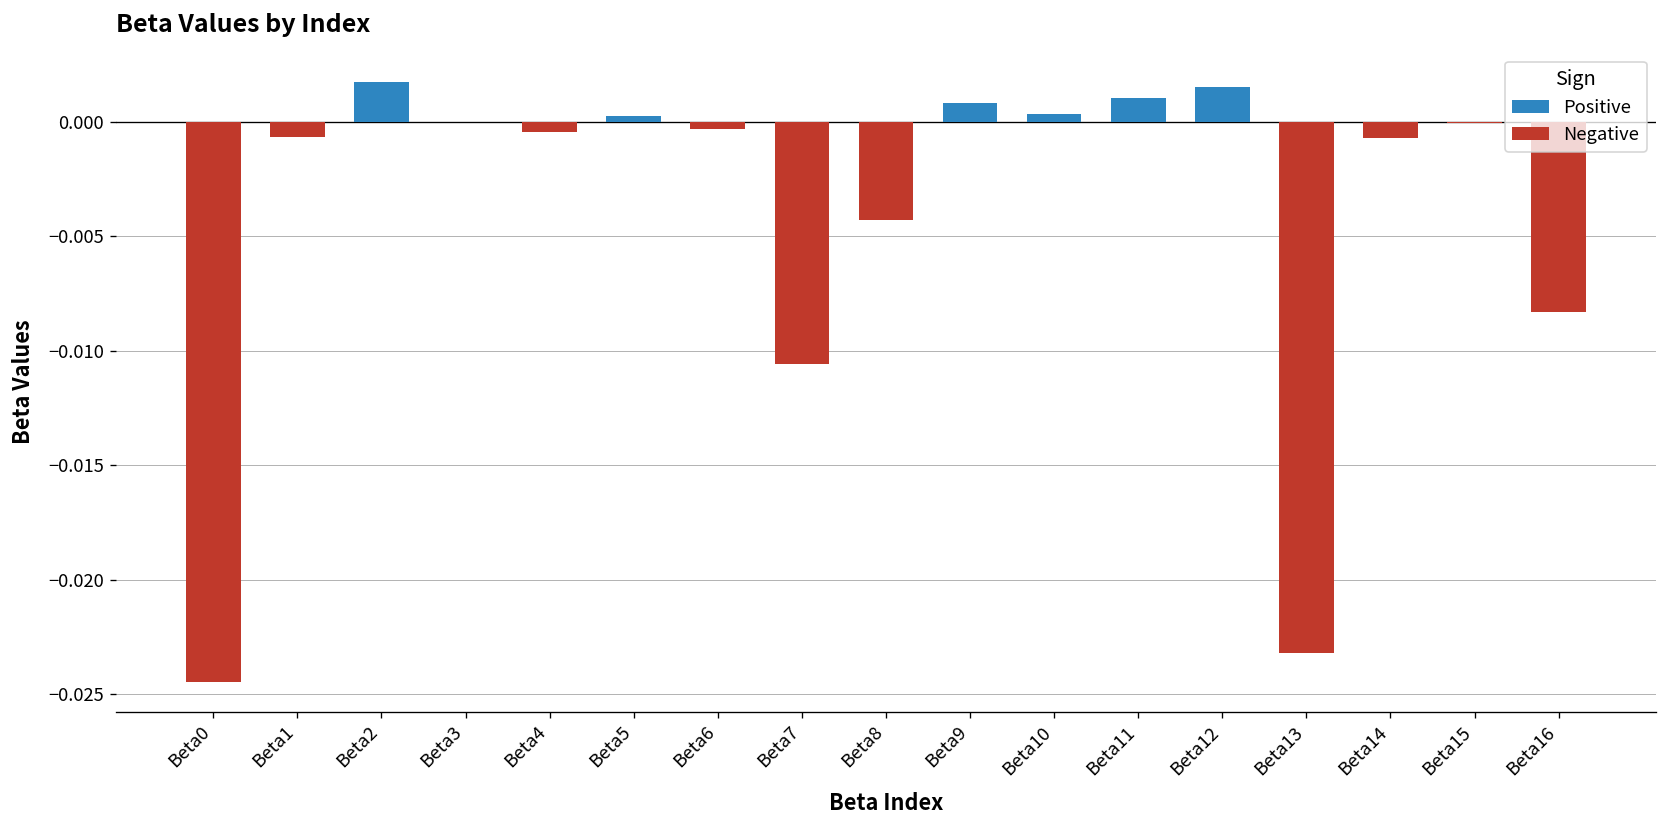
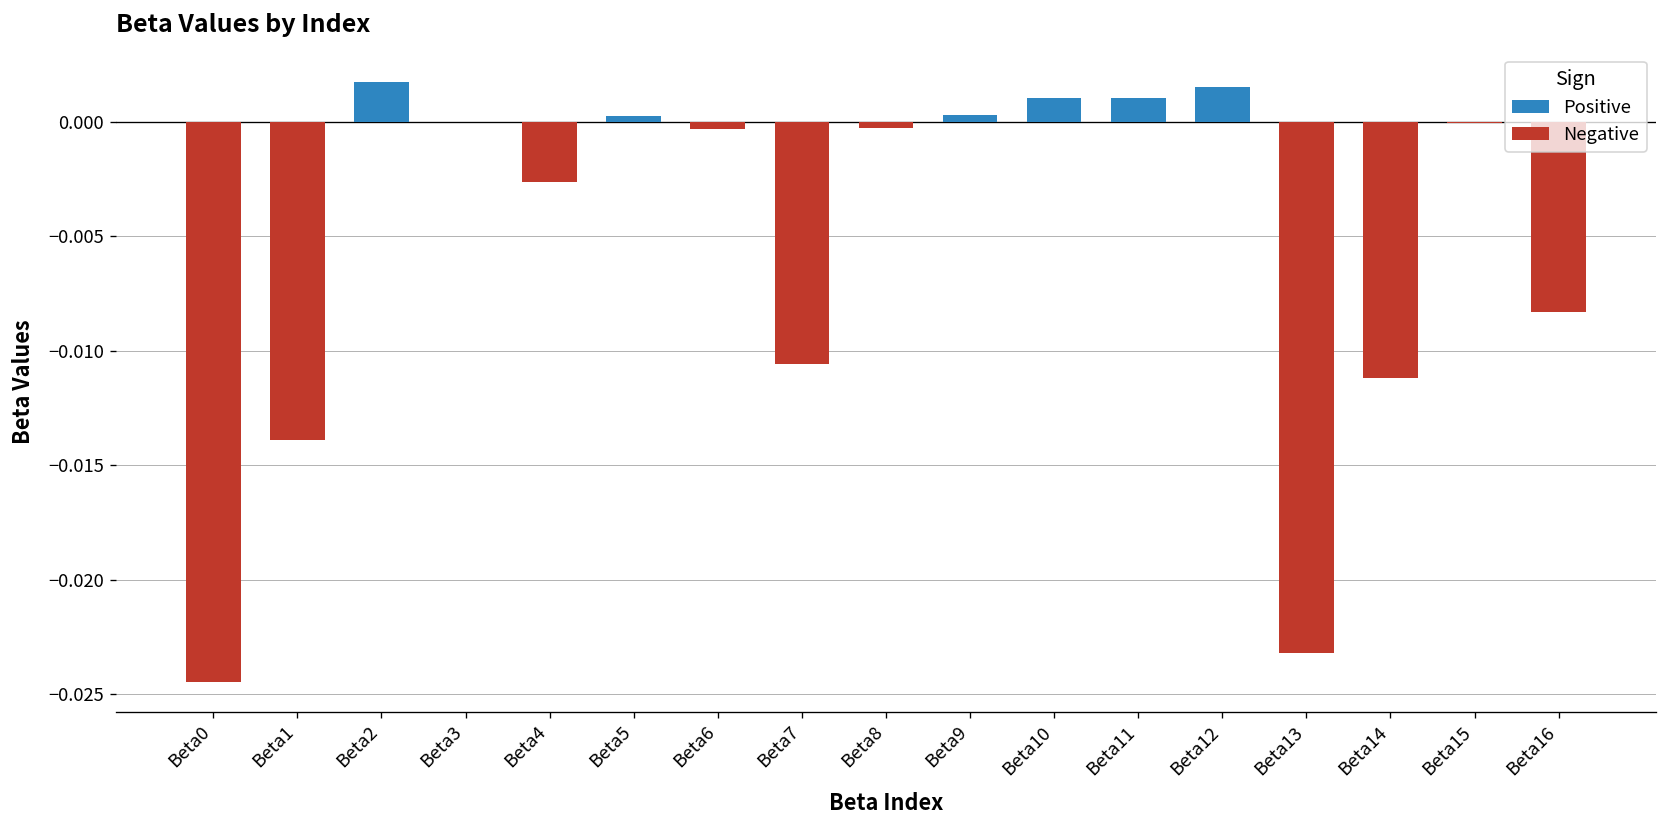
Beta1: -0.0007 -> -0.0139
Beta4: -0.0004 -> -0.0026
Beta8: -0.0043 -> -0.0003
Beta9: 0.0008 -> 0.0003
Beta10: 0.0004 -> 0.0010
Beta14: -0.0007 -> -0.0112
